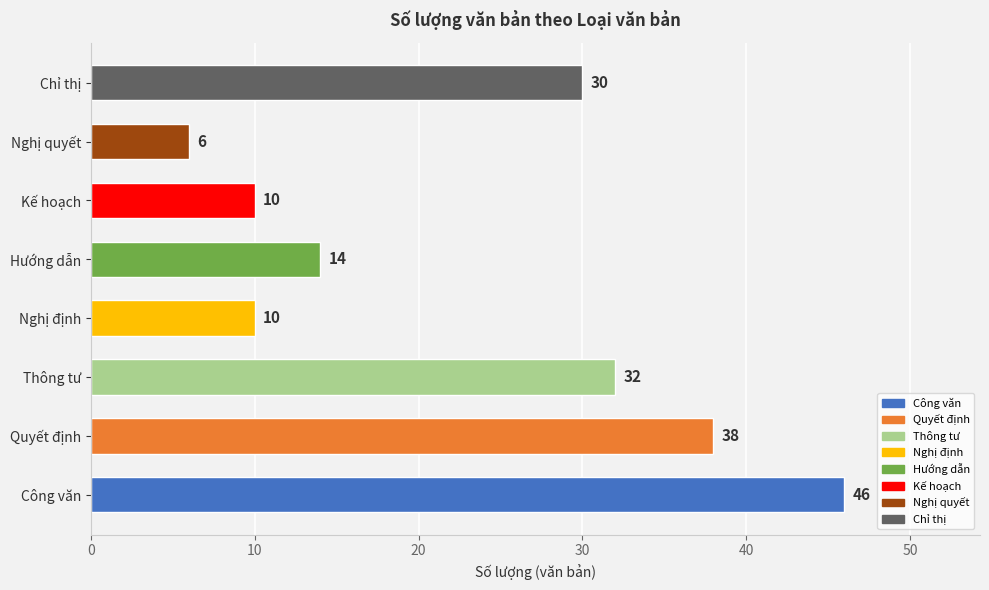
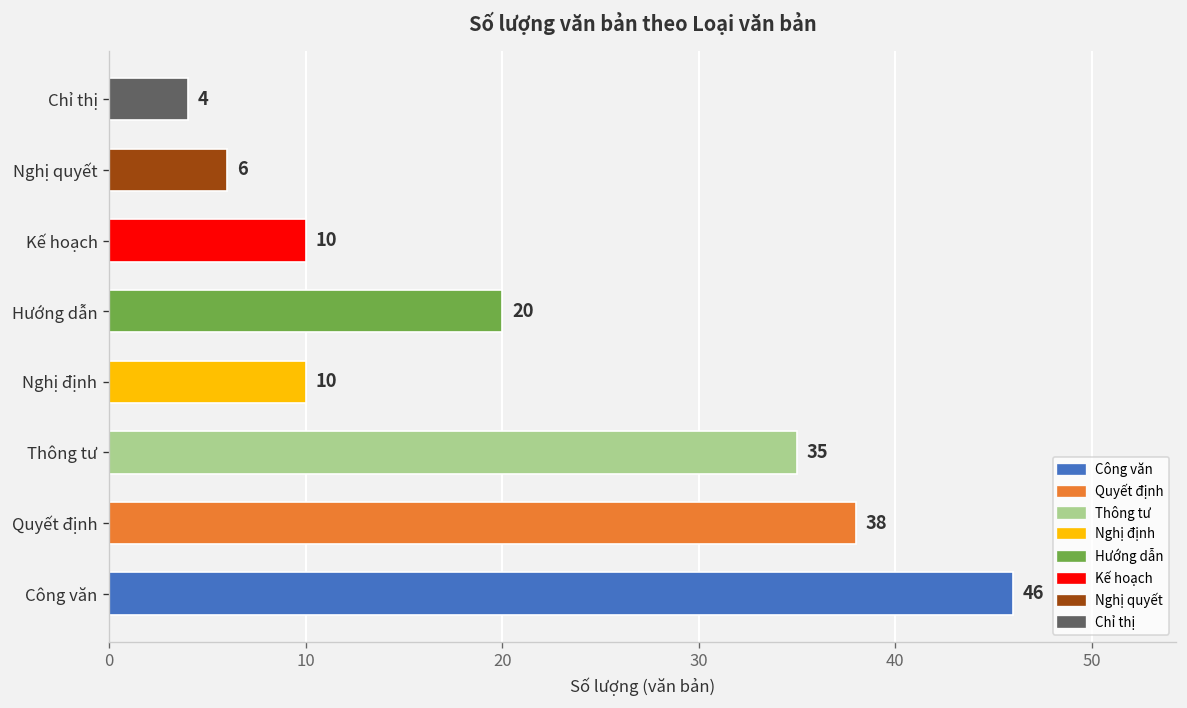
Chỉ thị: 30 -> 4
Hướng dẫn: 14 -> 20
Thông tư: 32 -> 35
